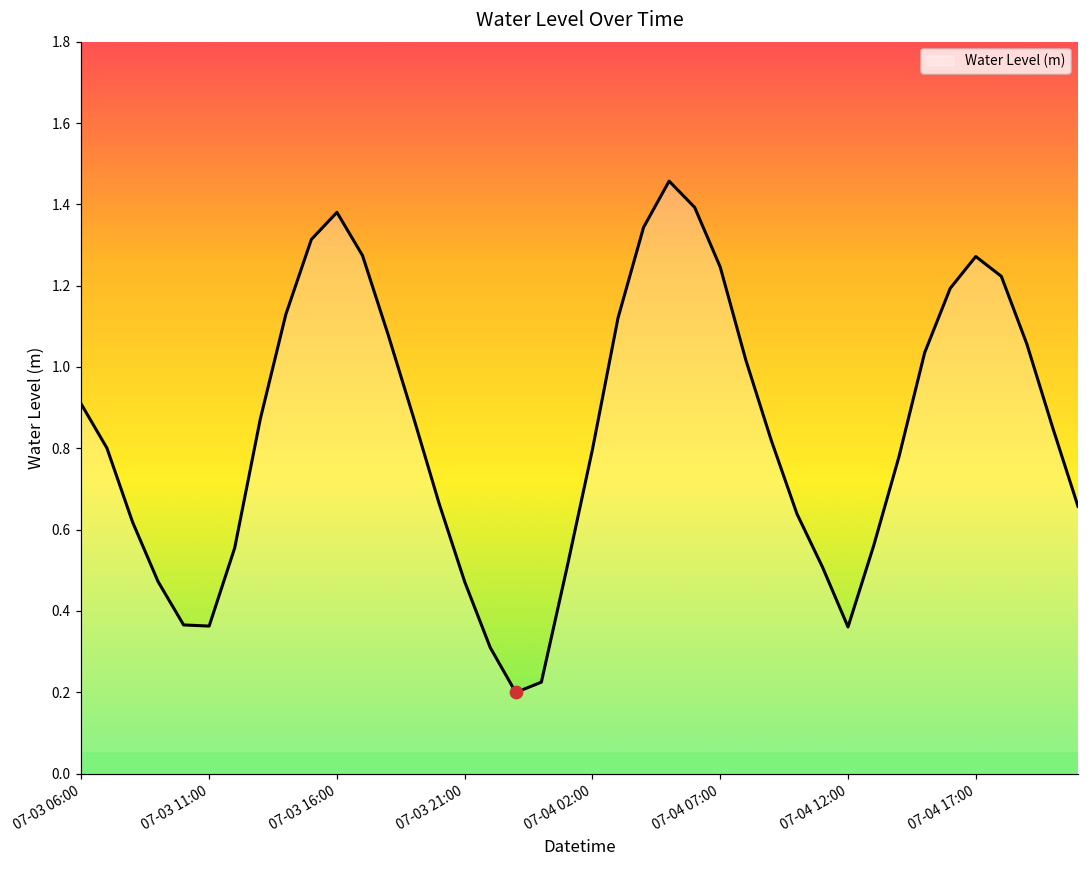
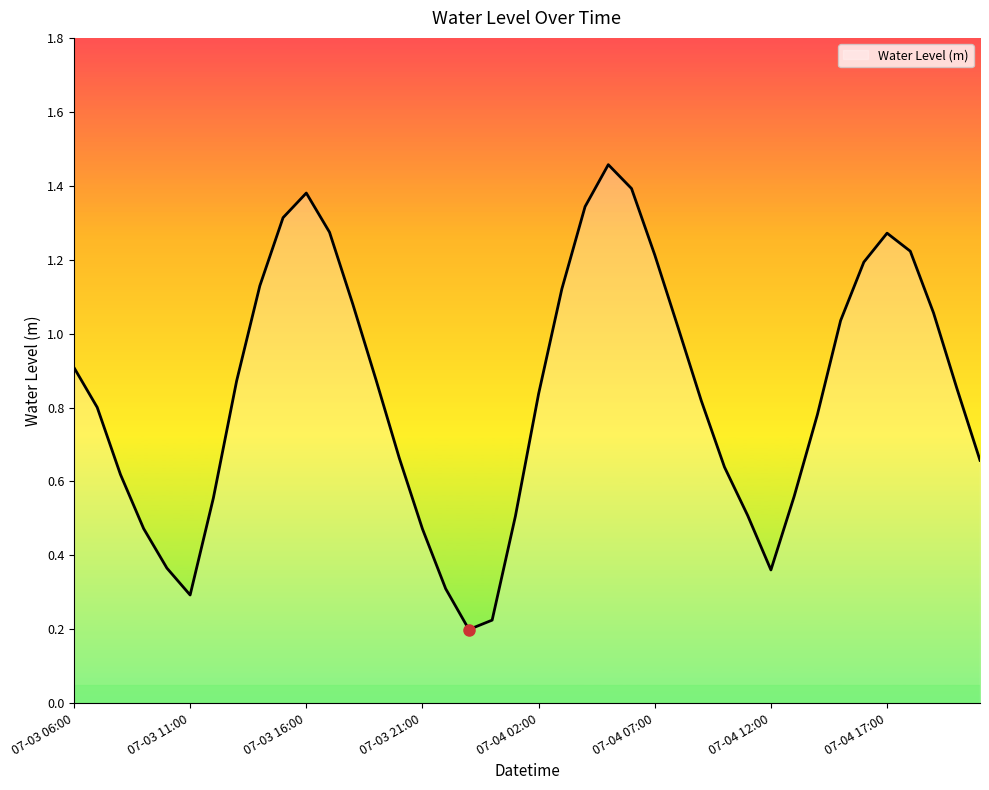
Water Level (m), 07-03 11:00: 0.36 -> 0.29
Water Level (m), 07-04 02:00: 0.80 -> 0.84
Water Level (m), 07-04 07:00: 1.25 -> 1.21
